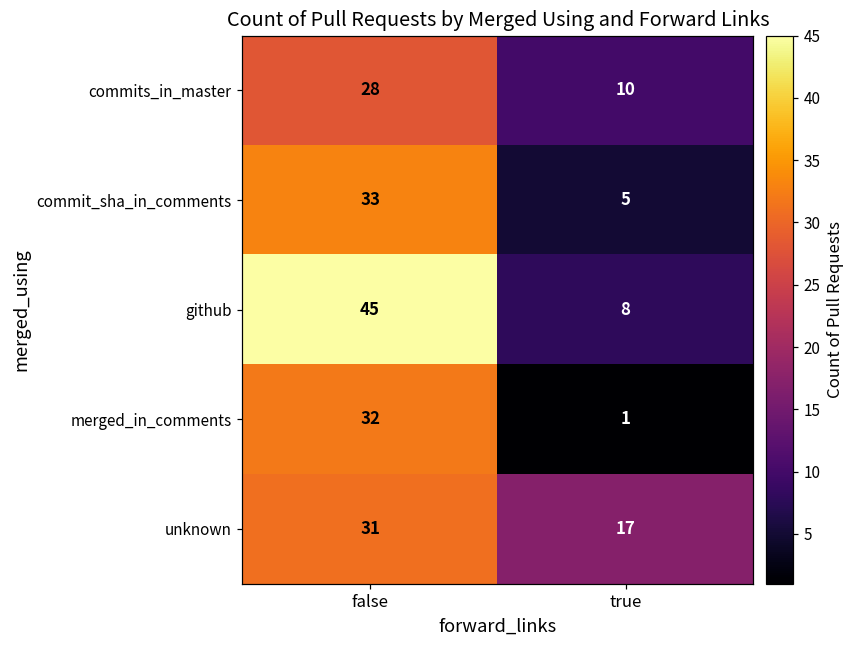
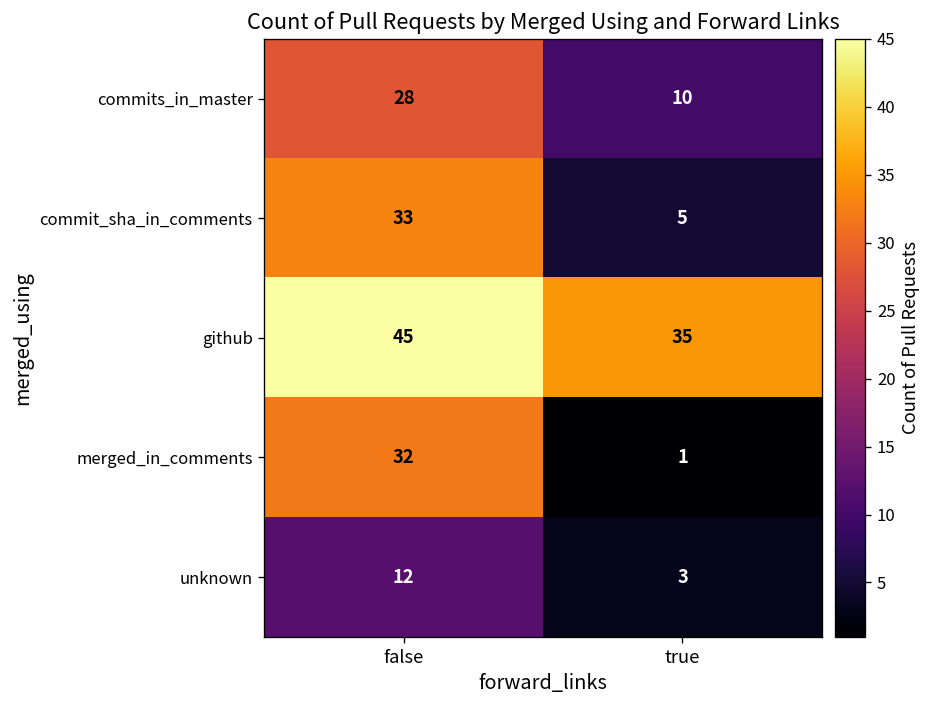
github, true: 8 -> 35
unknown, false: 31 -> 12
unknown, true: 17 -> 3
